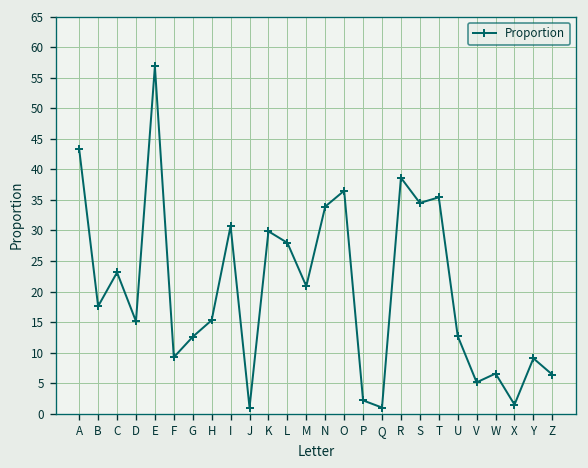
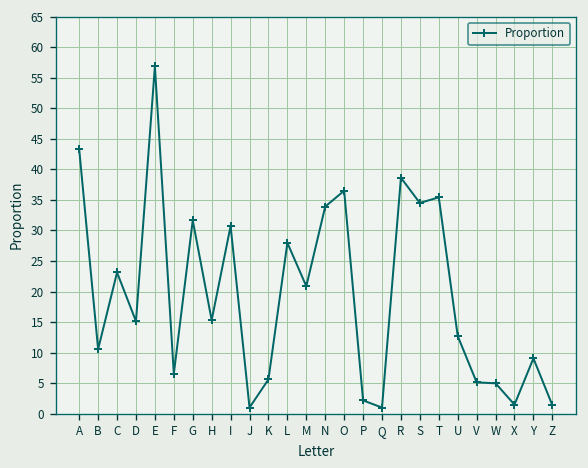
B: 18 -> 11
F: 9 -> 7
G: 13 -> 32
K: 30 -> 6
W: 7 -> 5
Z: 6 -> 1
